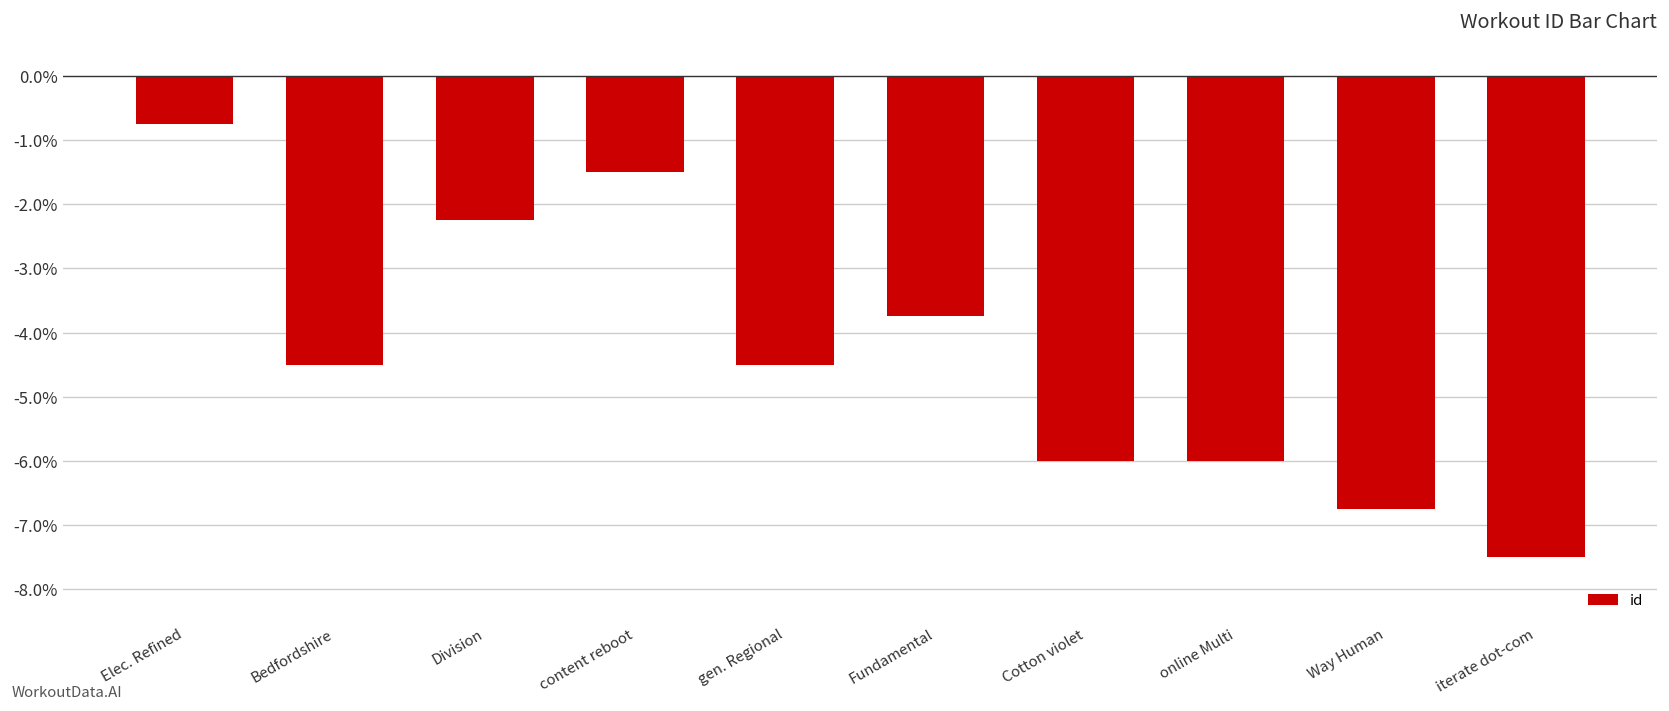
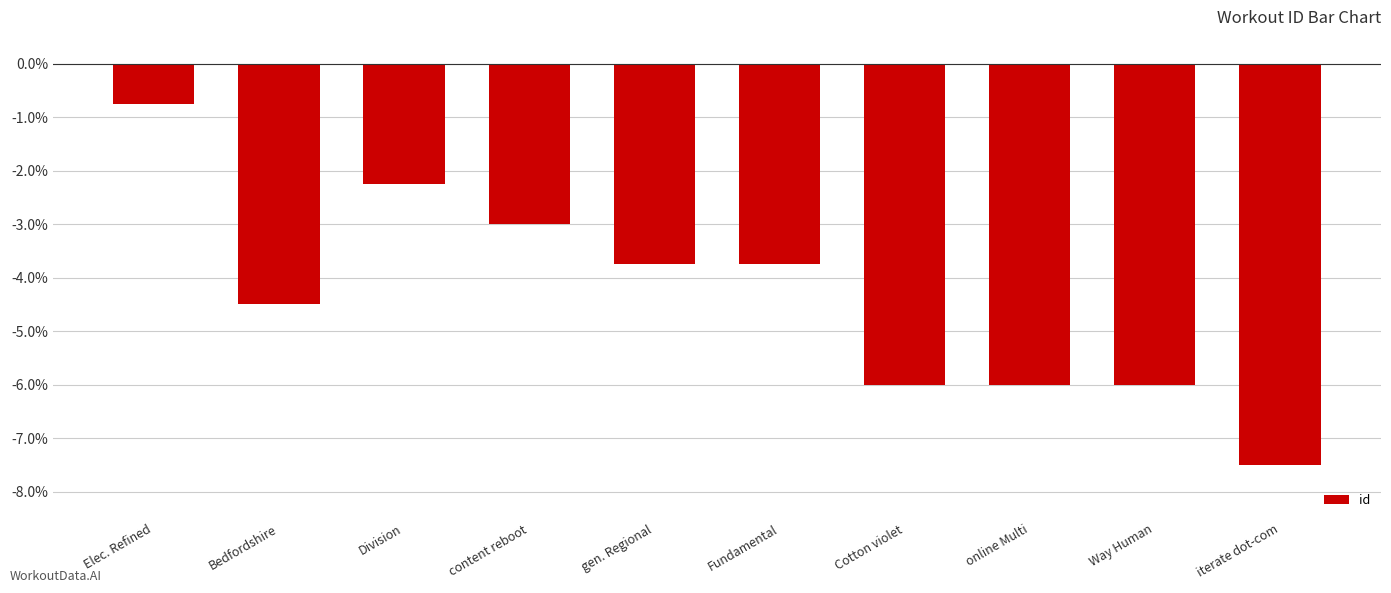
content reboot: -1.5% -> -3.0%
gen. Regional: -4.5% -> -3.8%
Way Human: -6.8% -> -6.0%
